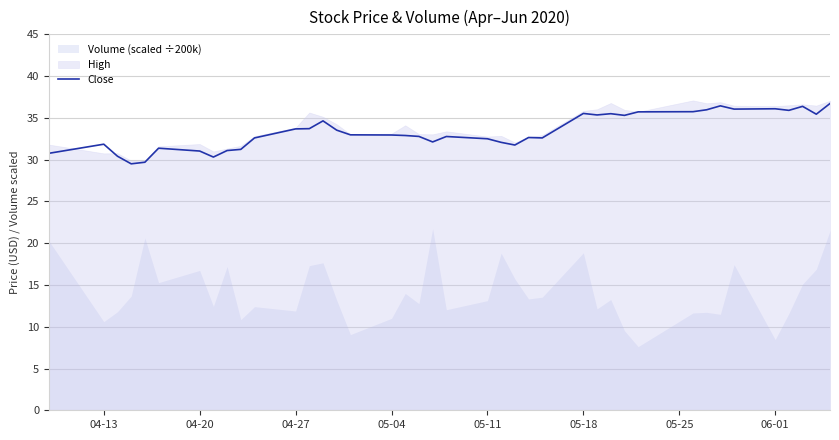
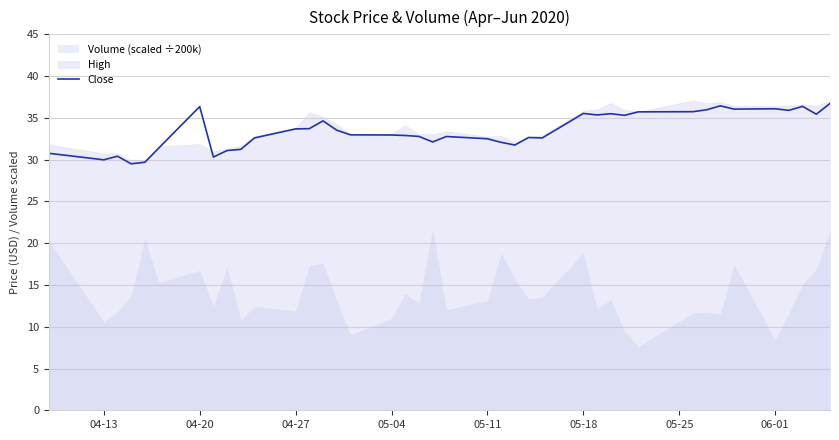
Close, 04-13: 32 -> 30
Close, 04-20: 31 -> 36
